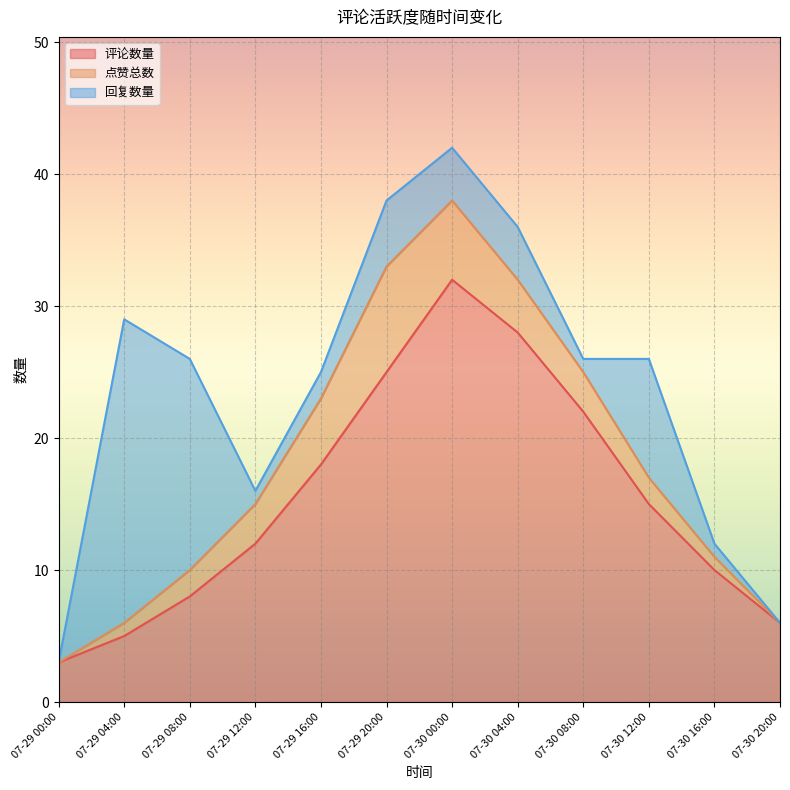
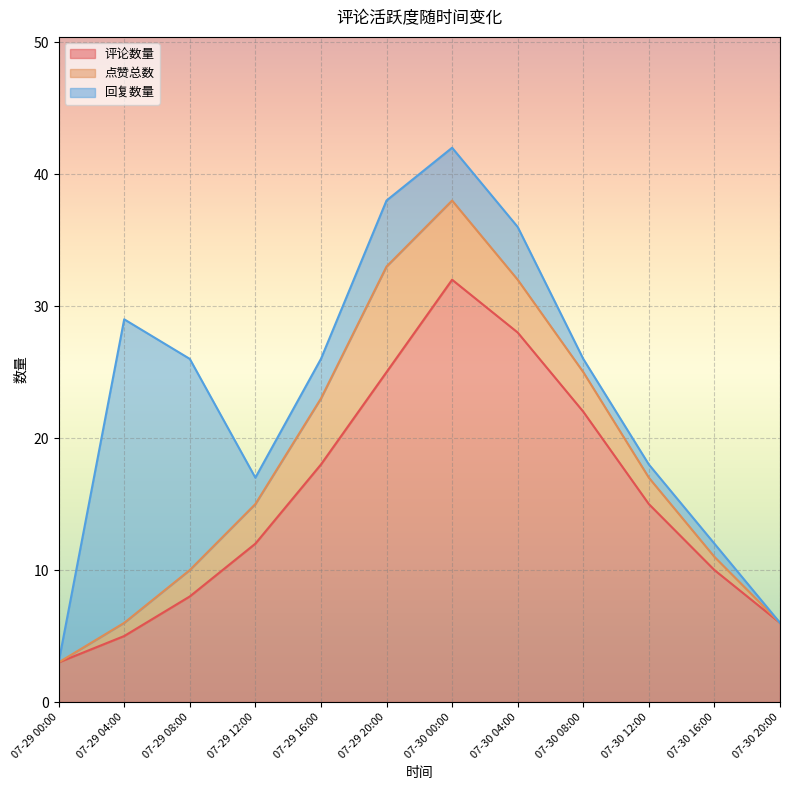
回复数量, 07-29 12:00: 1 -> 2
回复数量, 07-29 16:00: 2 -> 3
回复数量, 07-30 12:00: 9 -> 1
